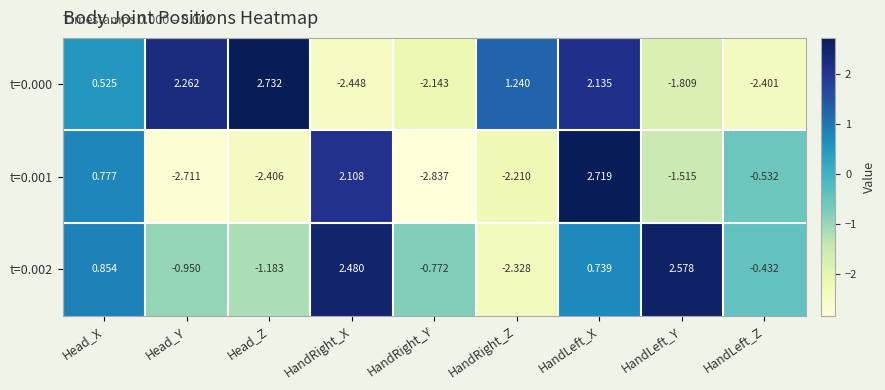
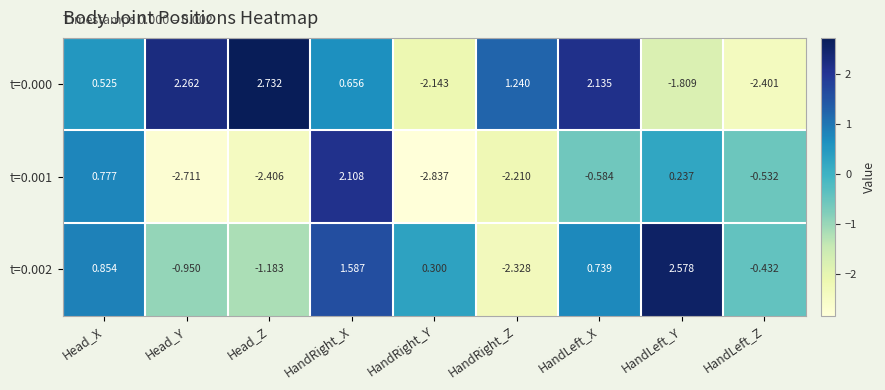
t=0.000, HandRight_X: -2.448 -> 0.656
t=0.001, HandLeft_X: 2.719 -> -0.584
t=0.001, HandLeft_Y: -1.515 -> 0.237
t=0.002, HandRight_X: 2.480 -> 1.587
t=0.002, HandRight_Y: -0.772 -> 0.300
